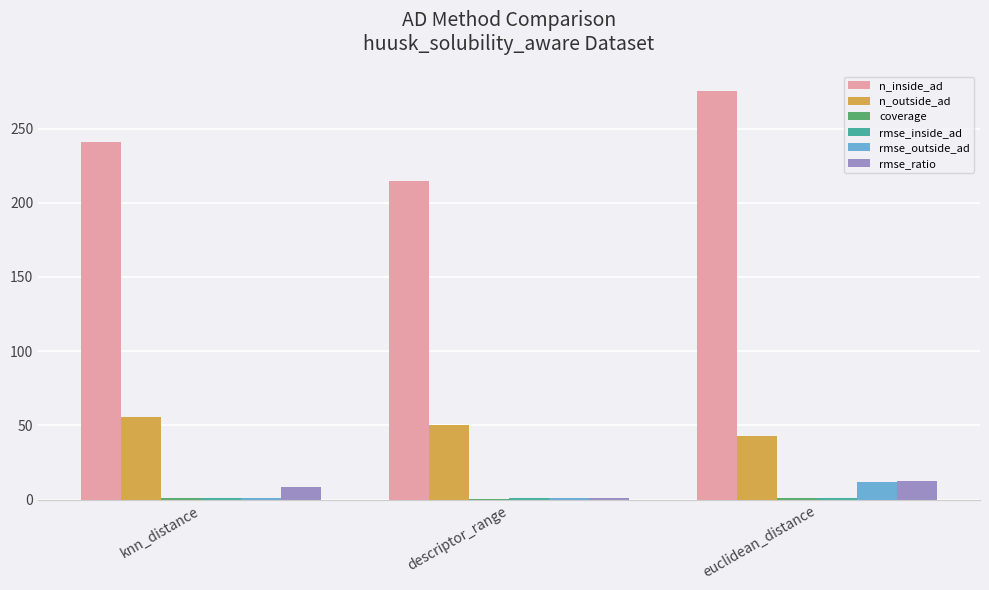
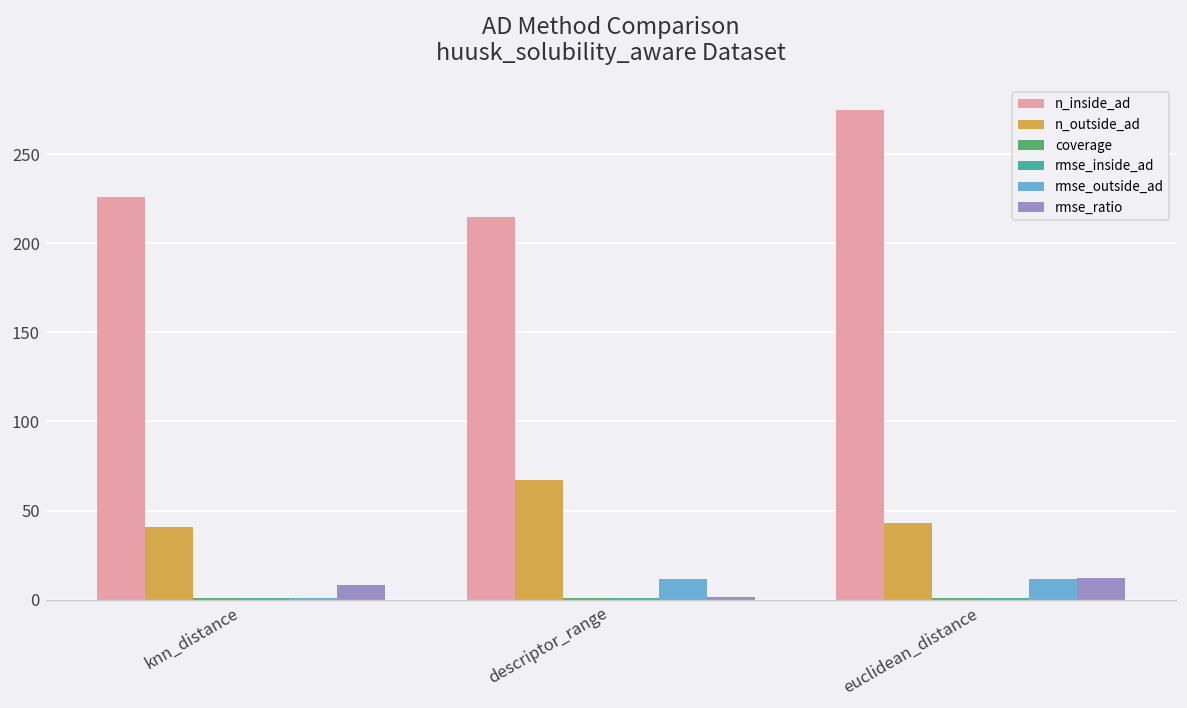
n_inside_ad, knn_distance: 241 -> 226
n_outside_ad, knn_distance: 56 -> 41
n_outside_ad, descriptor_range: 50 -> 67
rmse_outside_ad, descriptor_range: 1 -> 12
